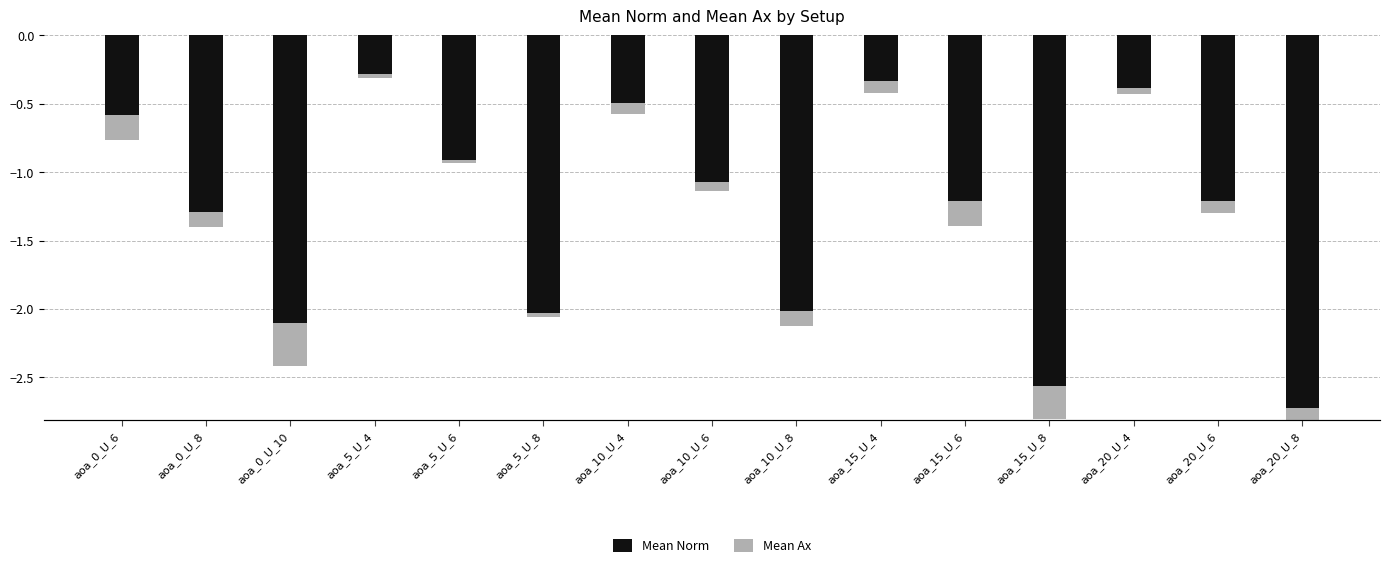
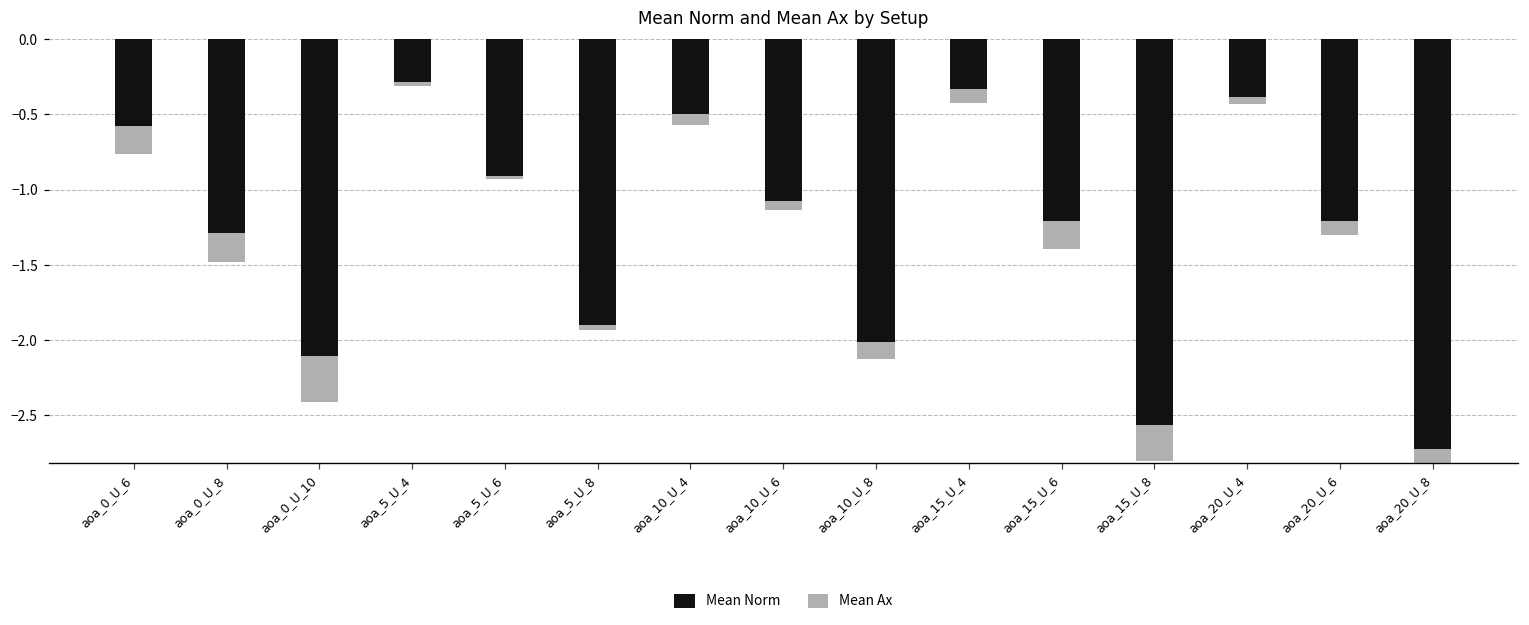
Mean Ax, aoa_0_U_8: -0.11 -> -0.19
Mean Norm, aoa_5_U_8: -2.03 -> -1.90
